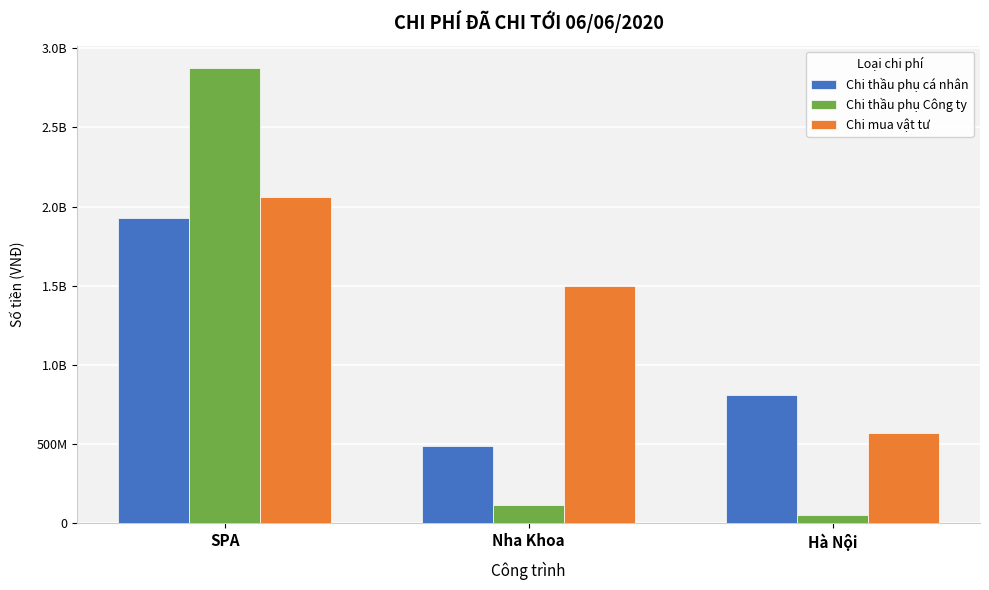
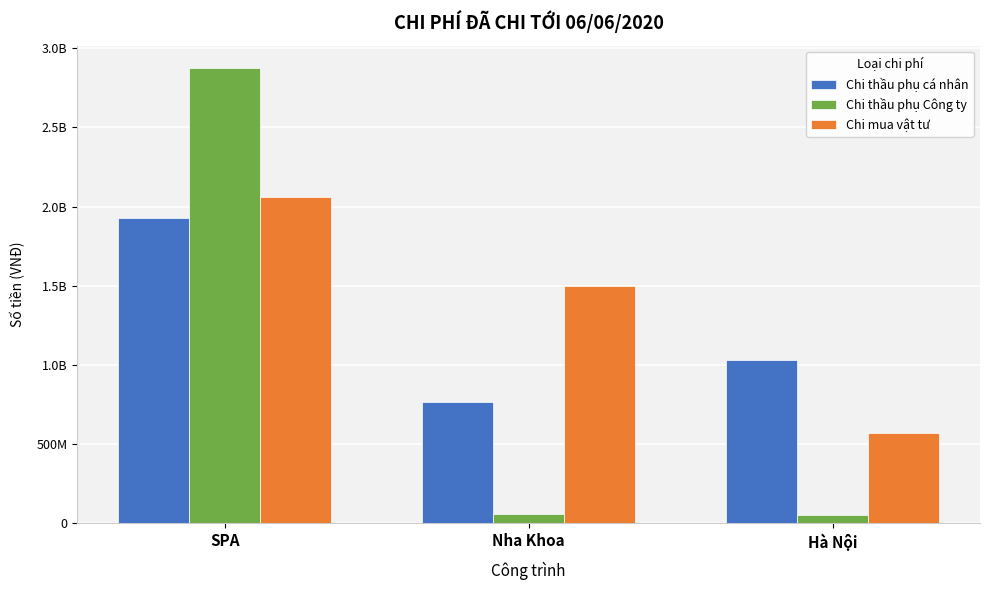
Chi thầu phụ cá nhân, Nha Khoa: 490000000 -> 770000000
Chi thầu phụ Công ty, Nha Khoa: 120000000 -> 60000000
Chi thầu phụ cá nhân, Hà Nội: 810000000 -> 1030000000
